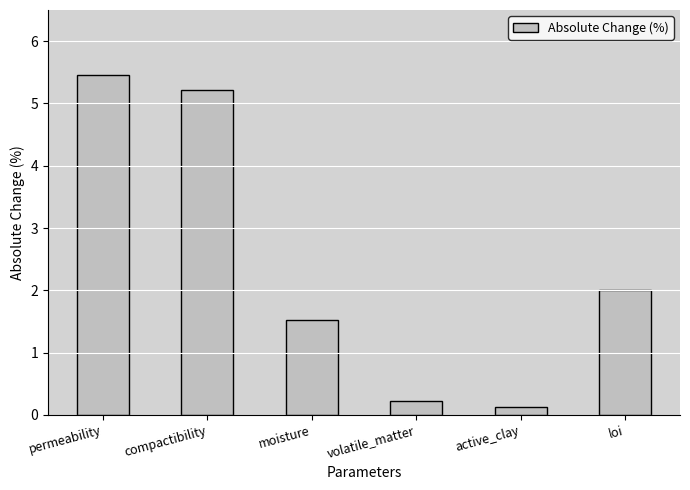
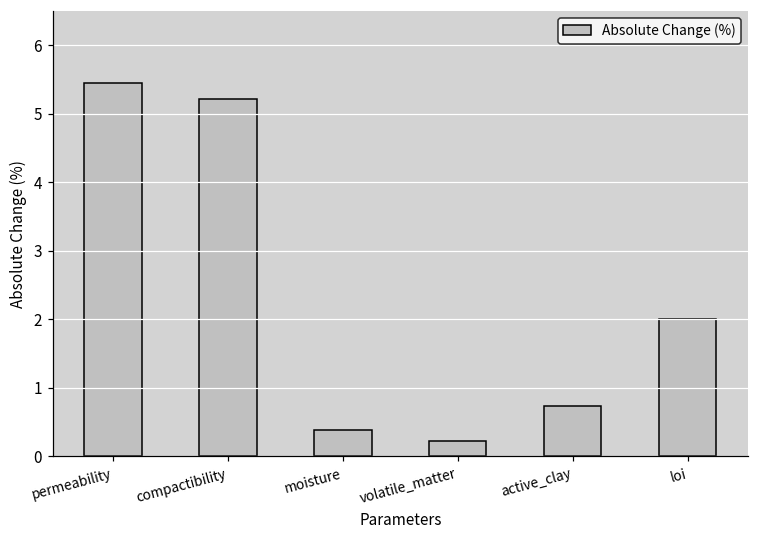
moisture: 1.5 -> 0.4
active_clay: 0.1 -> 0.7
